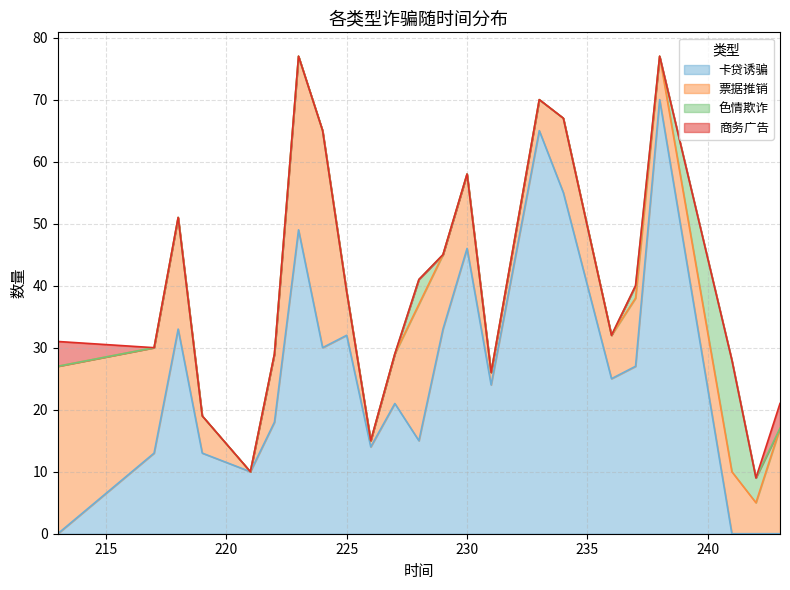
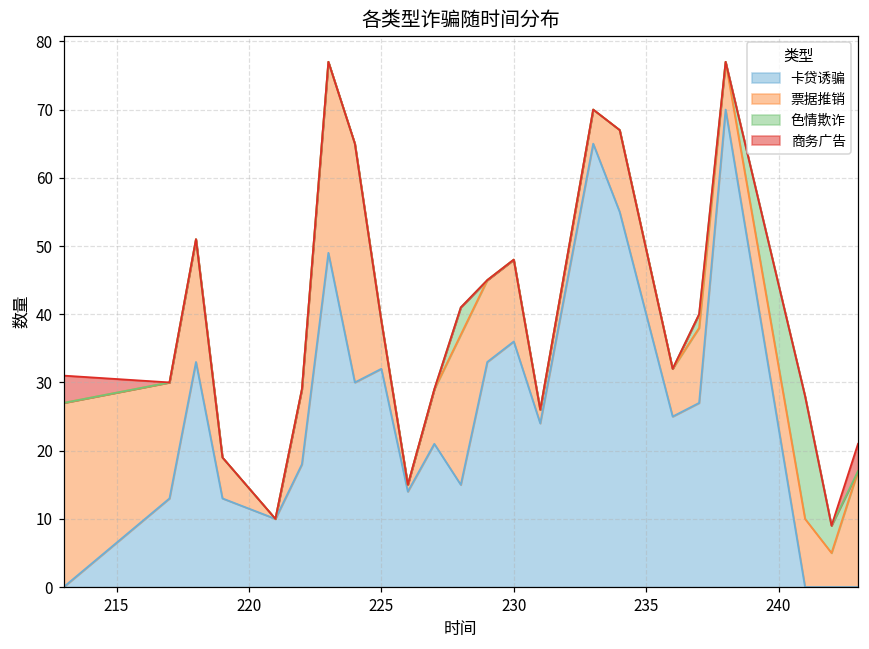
卡贷诱骗, 230: 46 -> 36
